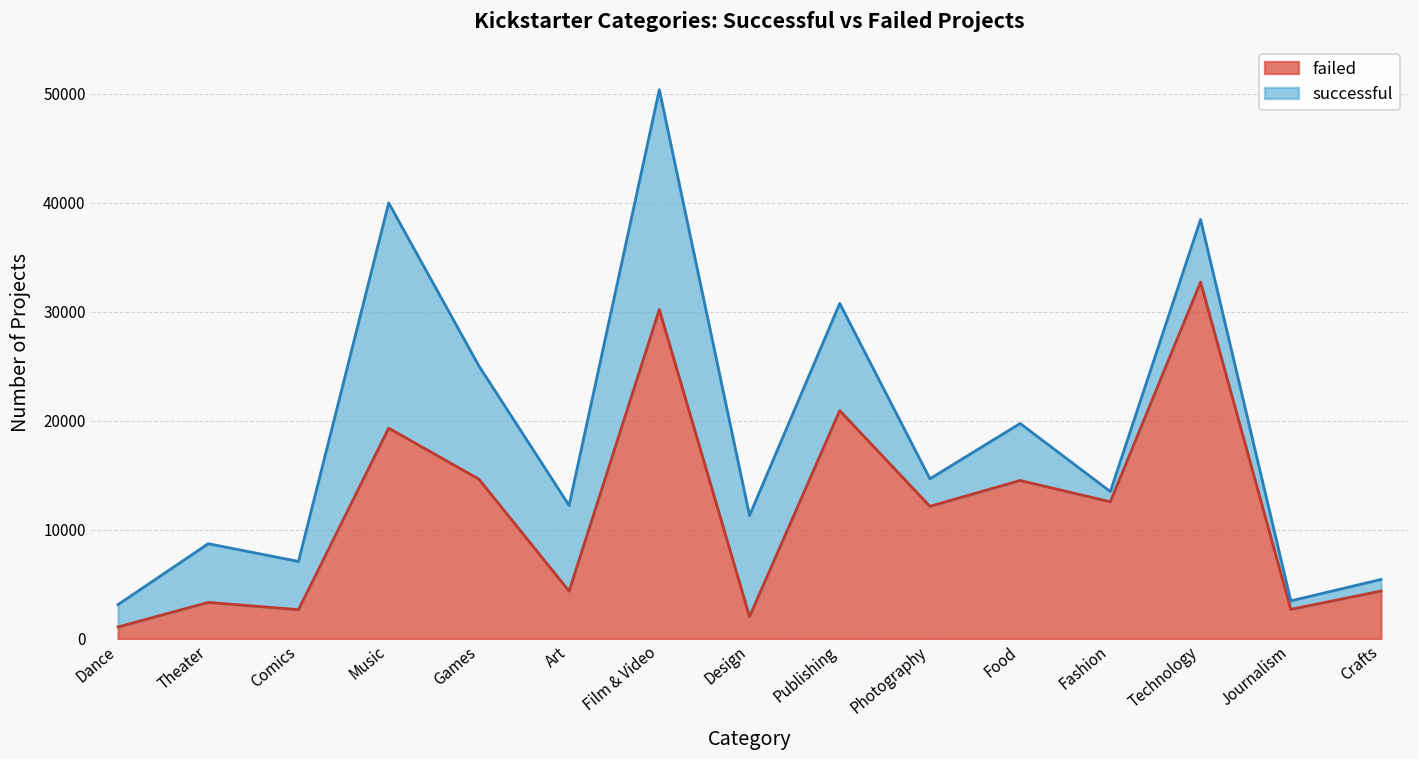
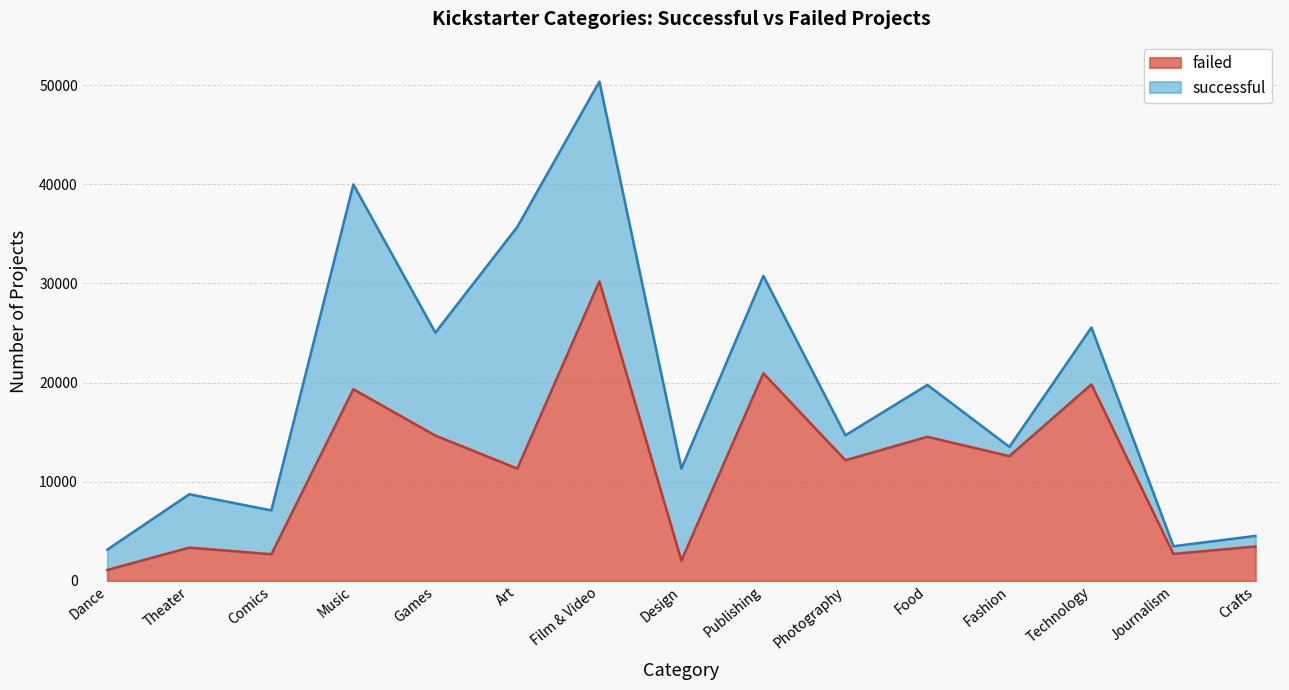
failed, Art: 4000 -> 11000
successful, Art: 8000 -> 24000
failed, Technology: 33000 -> 20000
failed, Crafts: 4000 -> 3000
